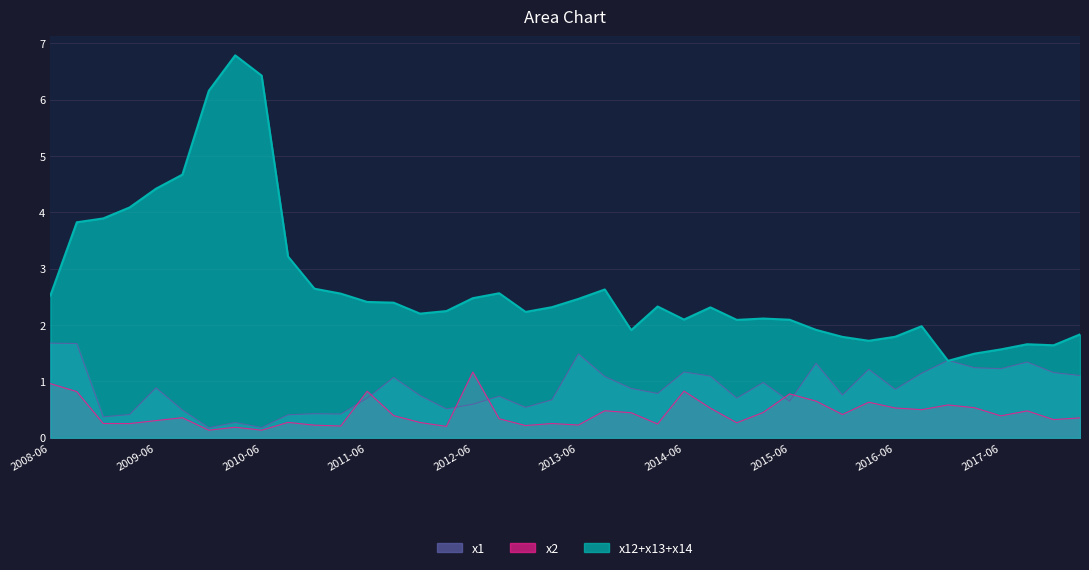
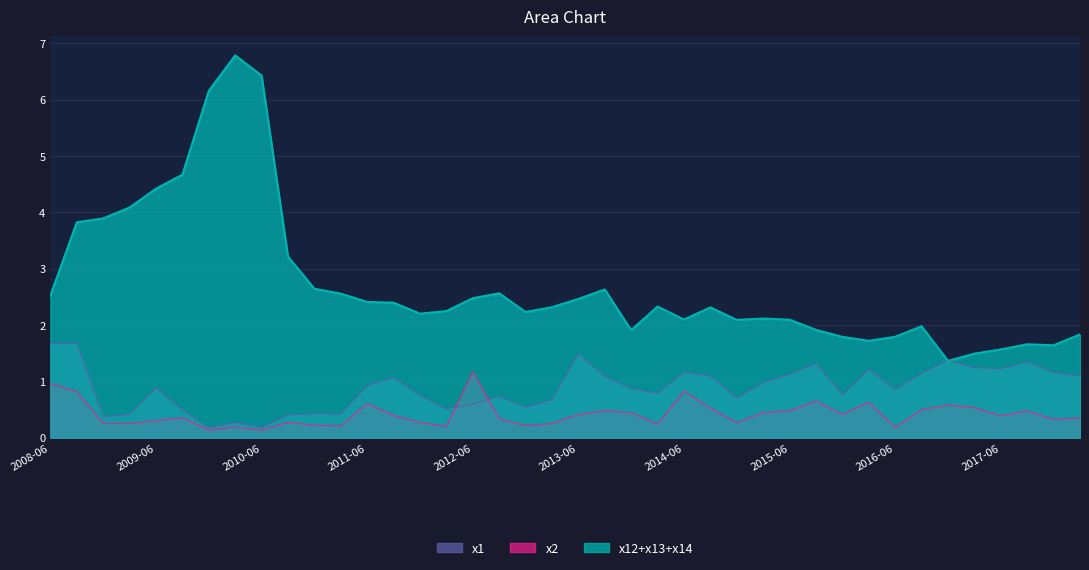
x1, 2011-06: 0.7 -> 0.9
x2, 2011-06: 0.8 -> 0.6
x2, 2013-06: 0.2 -> 0.4
x1, 2015-06: 0.6 -> 1.1
x2, 2015-06: 0.8 -> 0.5
x2, 2016-06: 0.5 -> 0.2
